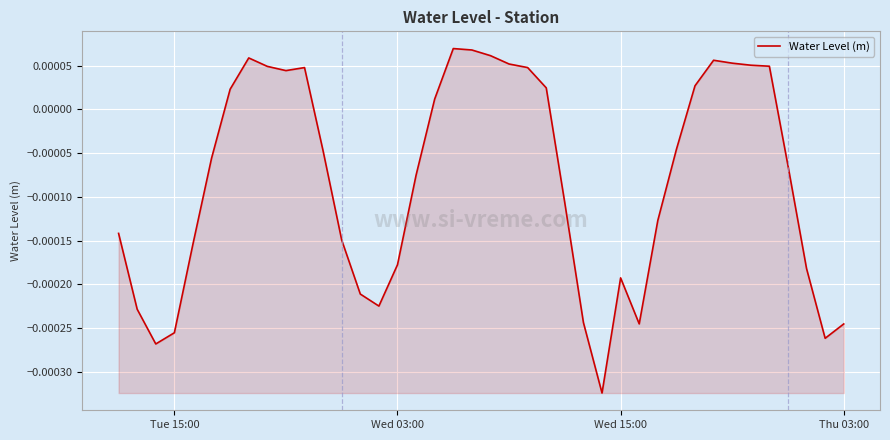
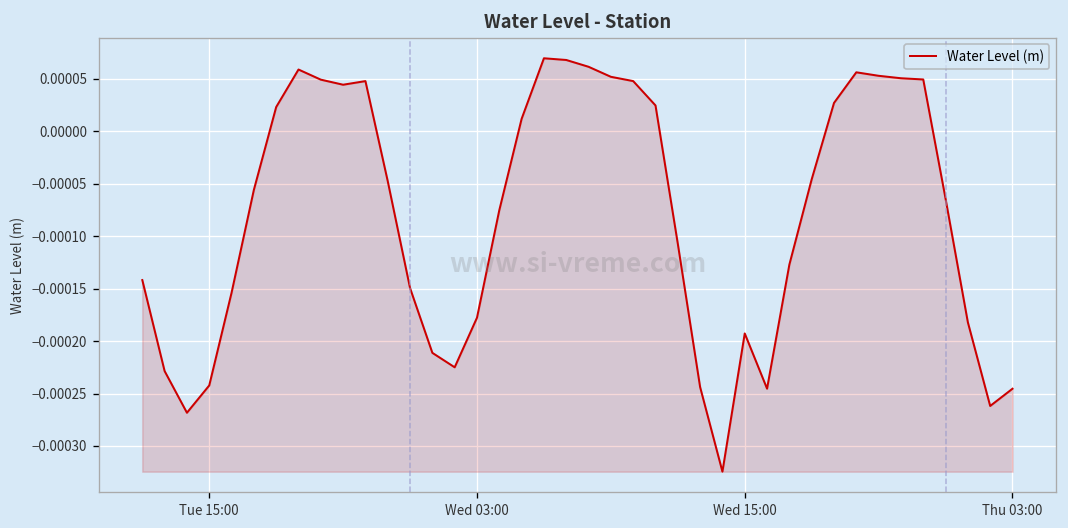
Tue 15:00: -0.00026 -> -0.00024
